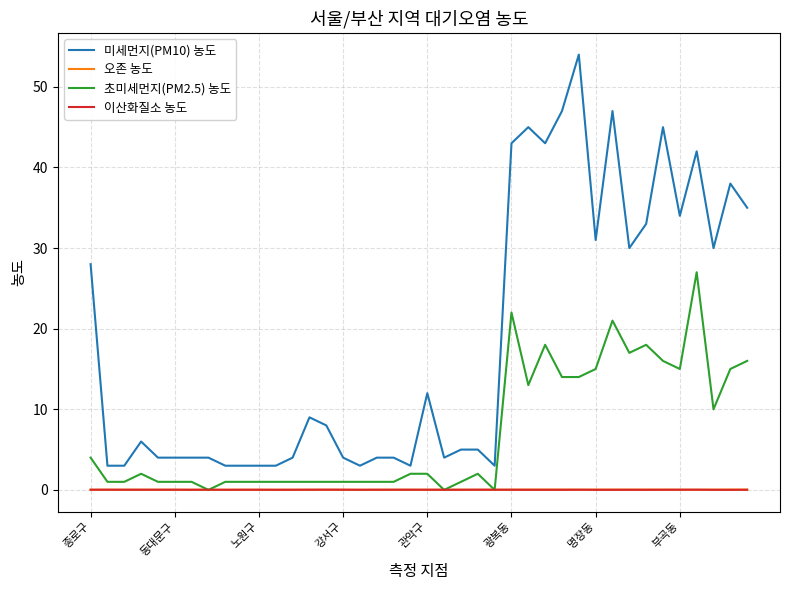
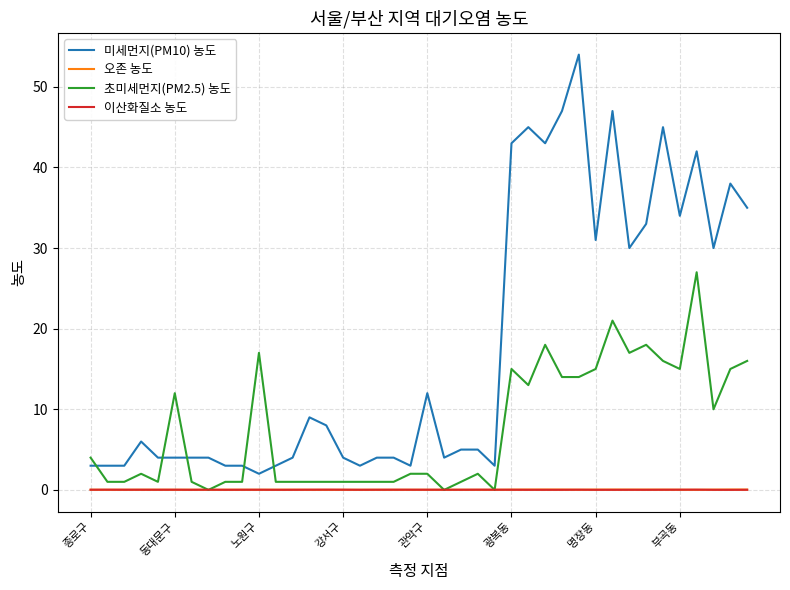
미세먼지(PM10) 농도, 종로구: 28 -> 3
초미세먼지(PM2.5) 농도, 동대문구: 1 -> 12
미세먼지(PM10) 농도, 노원구: 3 -> 2
초미세먼지(PM2.5) 농도, 노원구: 1 -> 17
초미세먼지(PM2.5) 농도, 광복동: 22 -> 15
